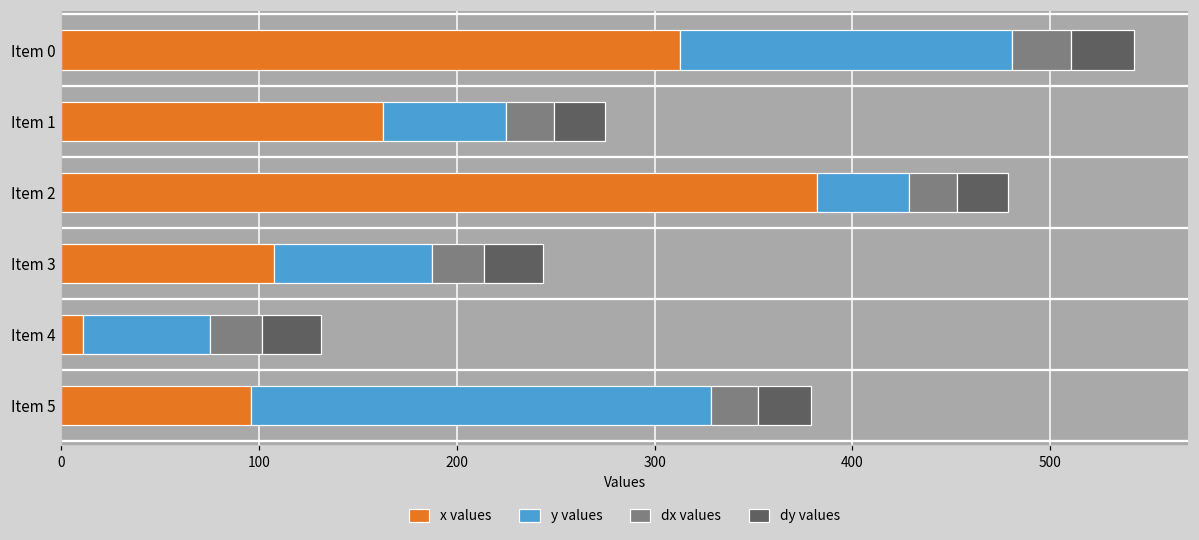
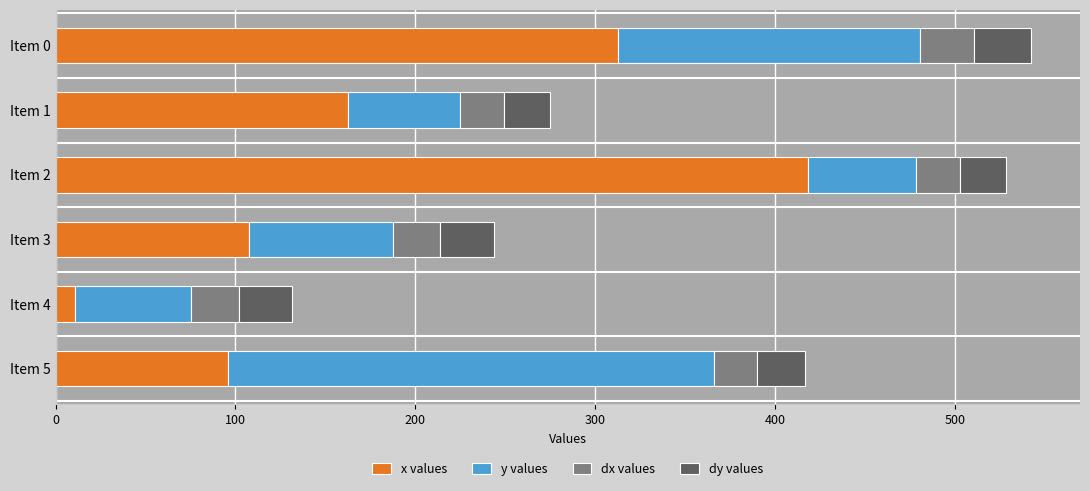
x values, Item 2: 382 -> 419
y values, Item 2: 47 -> 60
y values, Item 5: 233 -> 270
